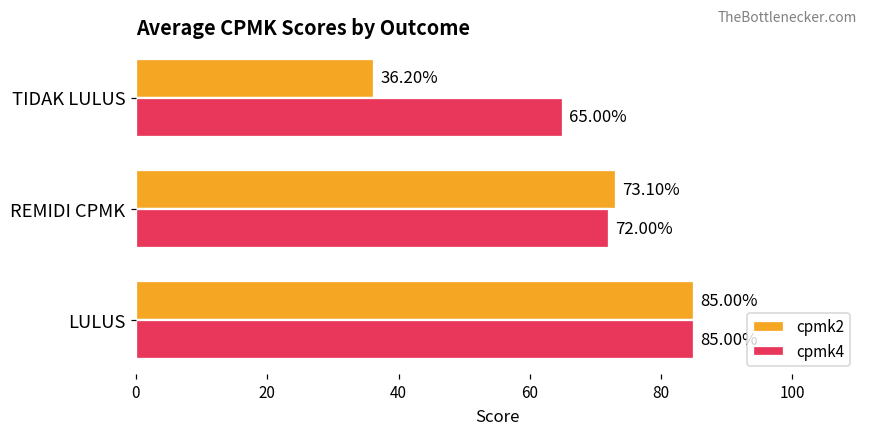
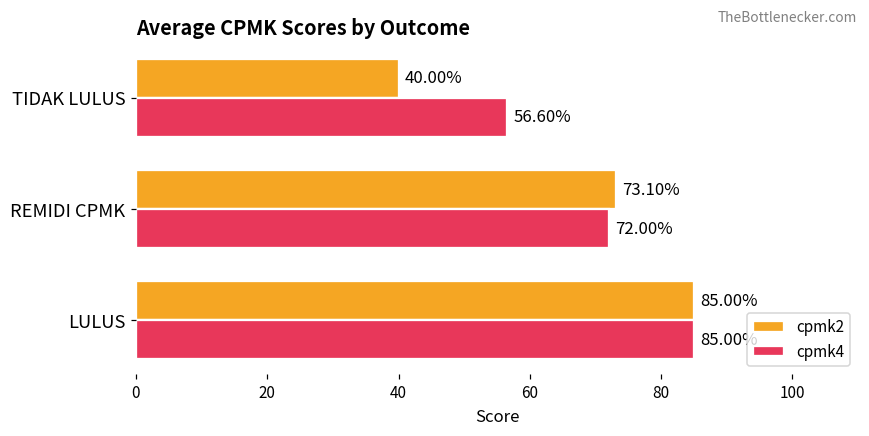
cpmk2, TIDAK LULUS: 36.20% -> 40.00%
cpmk4, TIDAK LULUS: 65.00% -> 56.60%
